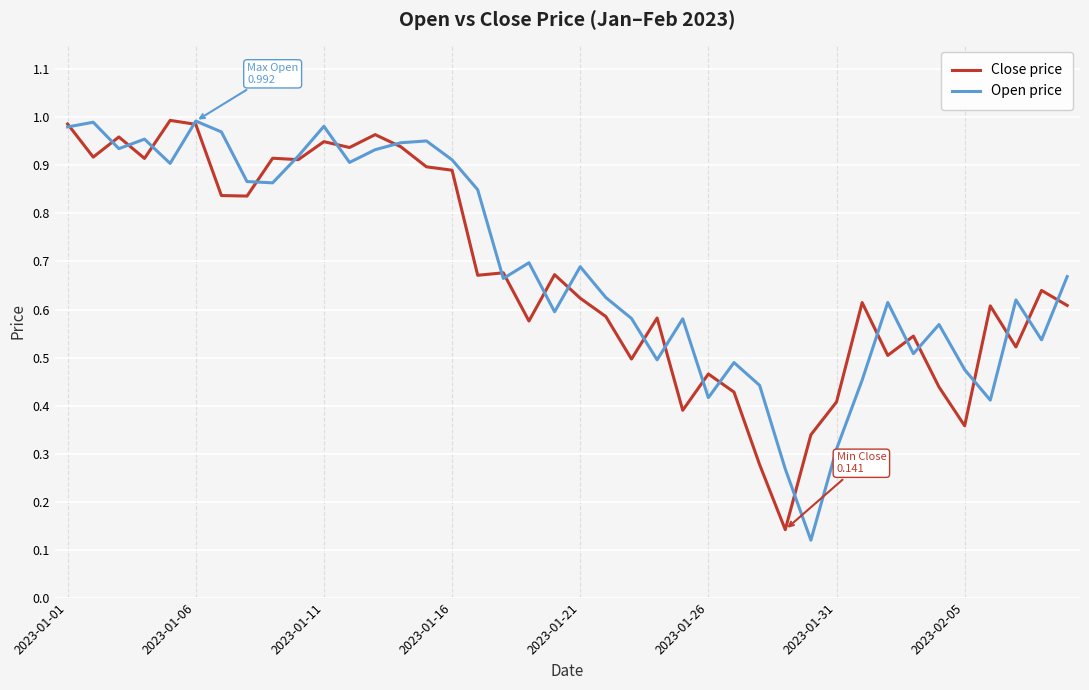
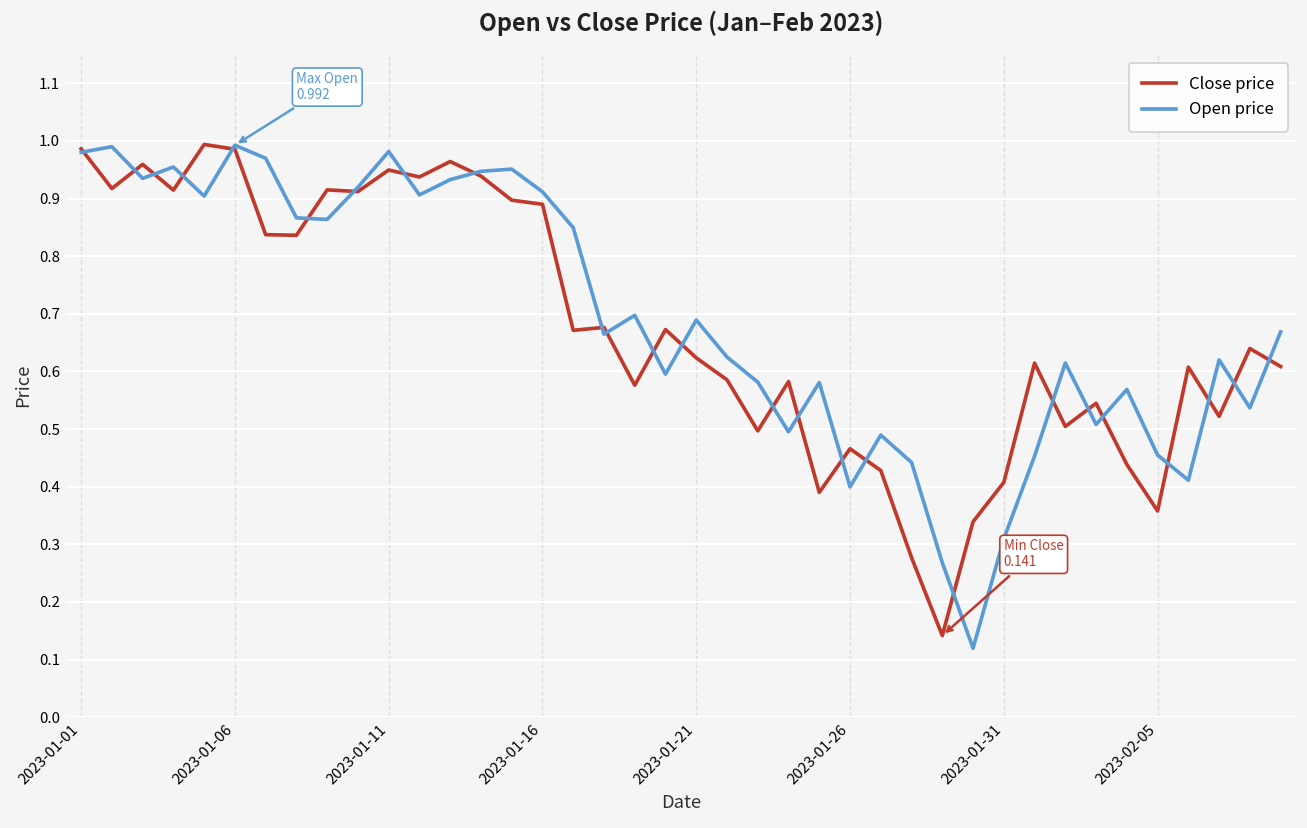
Open price, 2023-01-26: 0.42 -> 0.40
Open price, 2023-02-05: 0.47 -> 0.45
